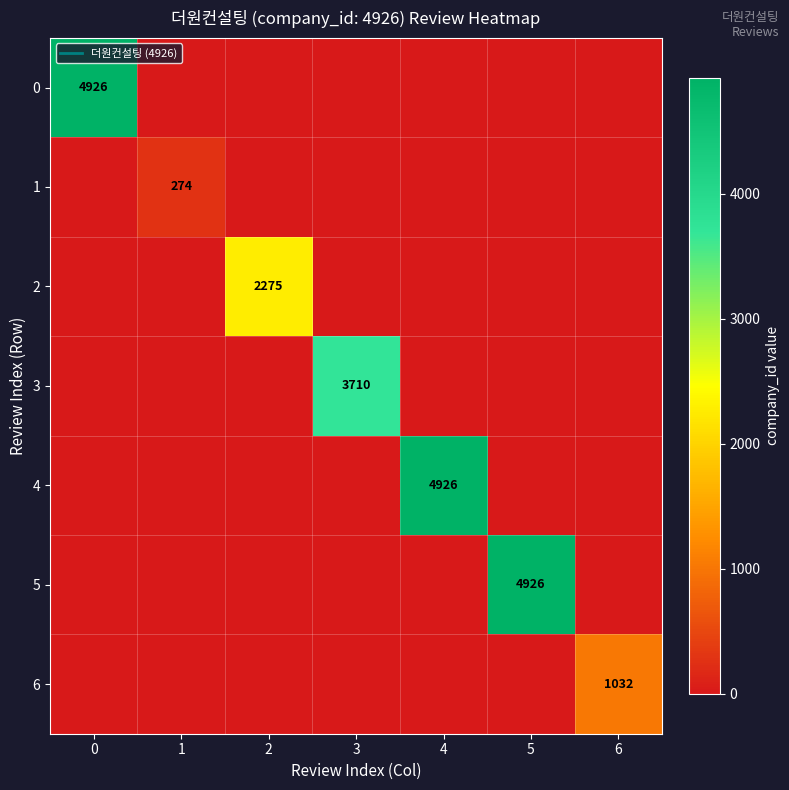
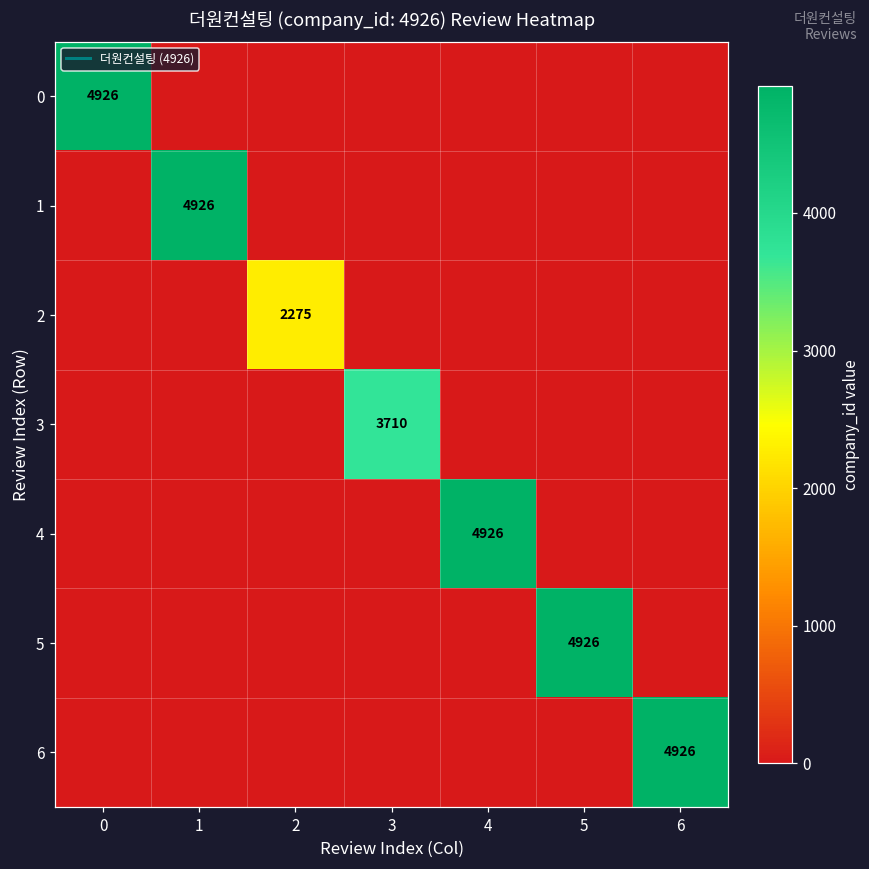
1, 1: 274 -> 4926
6, 6: 1032 -> 4926
